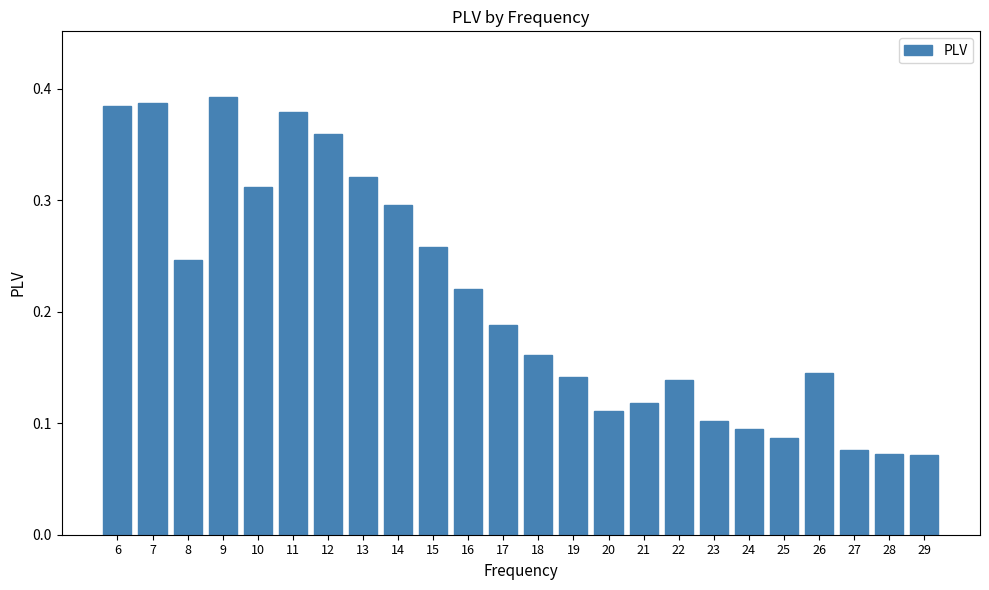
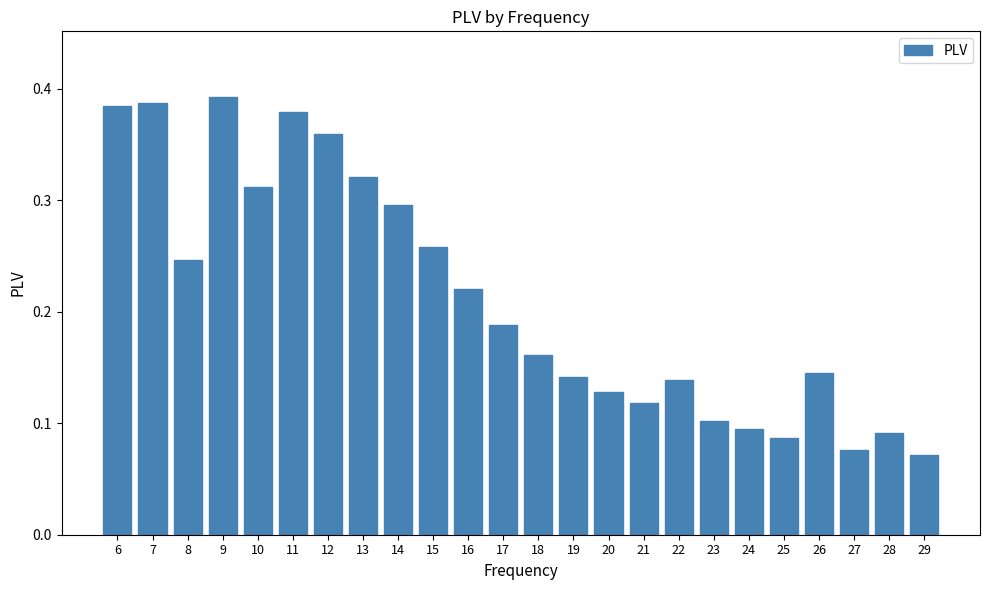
20: 0.111 -> 0.128
28: 0.073 -> 0.091
